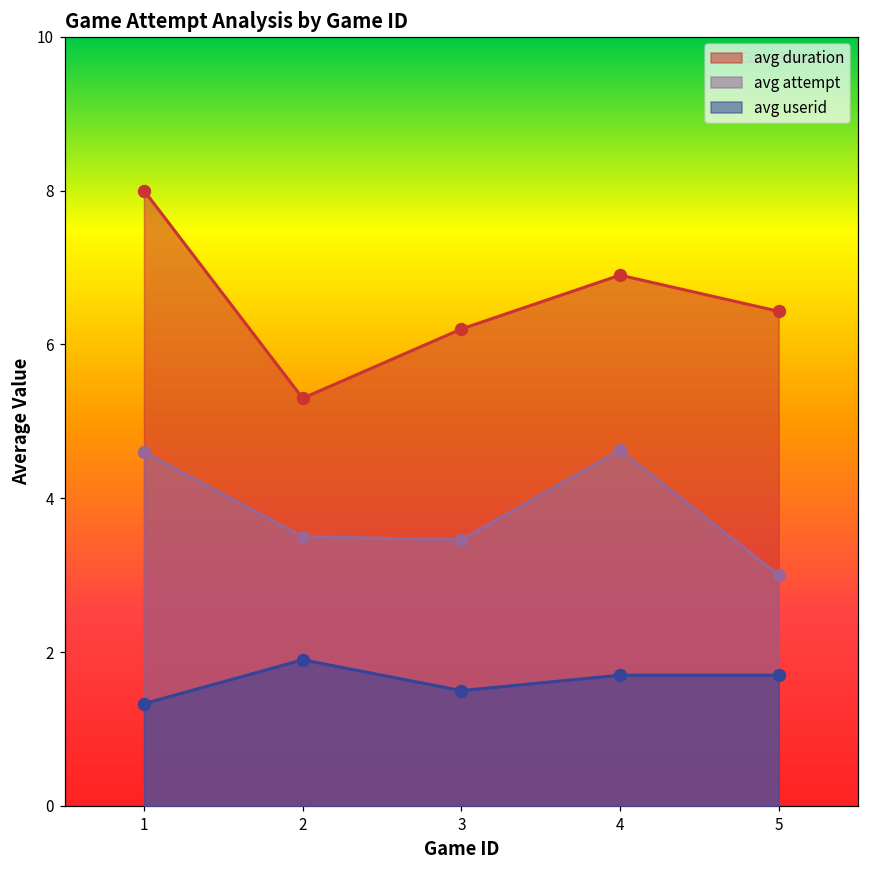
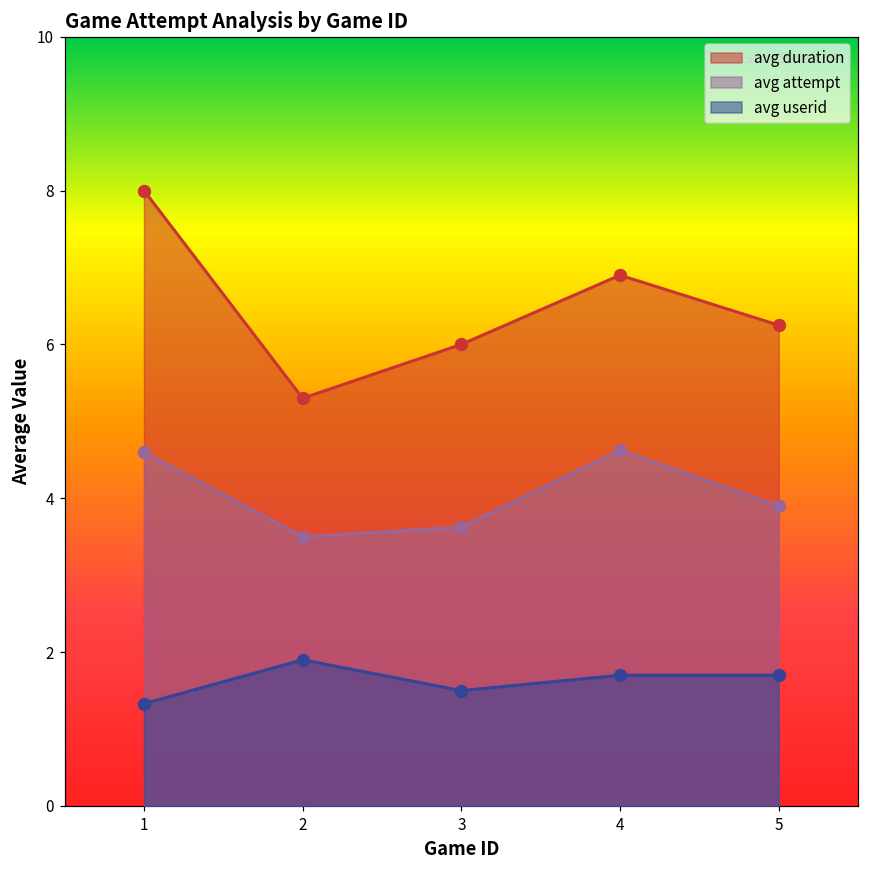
avg duration, 3: 6.2 -> 6.0
avg attempt, 3: 3.5 -> 3.6
avg duration, 5: 6.4 -> 6.3
avg attempt, 5: 3.0 -> 3.9
